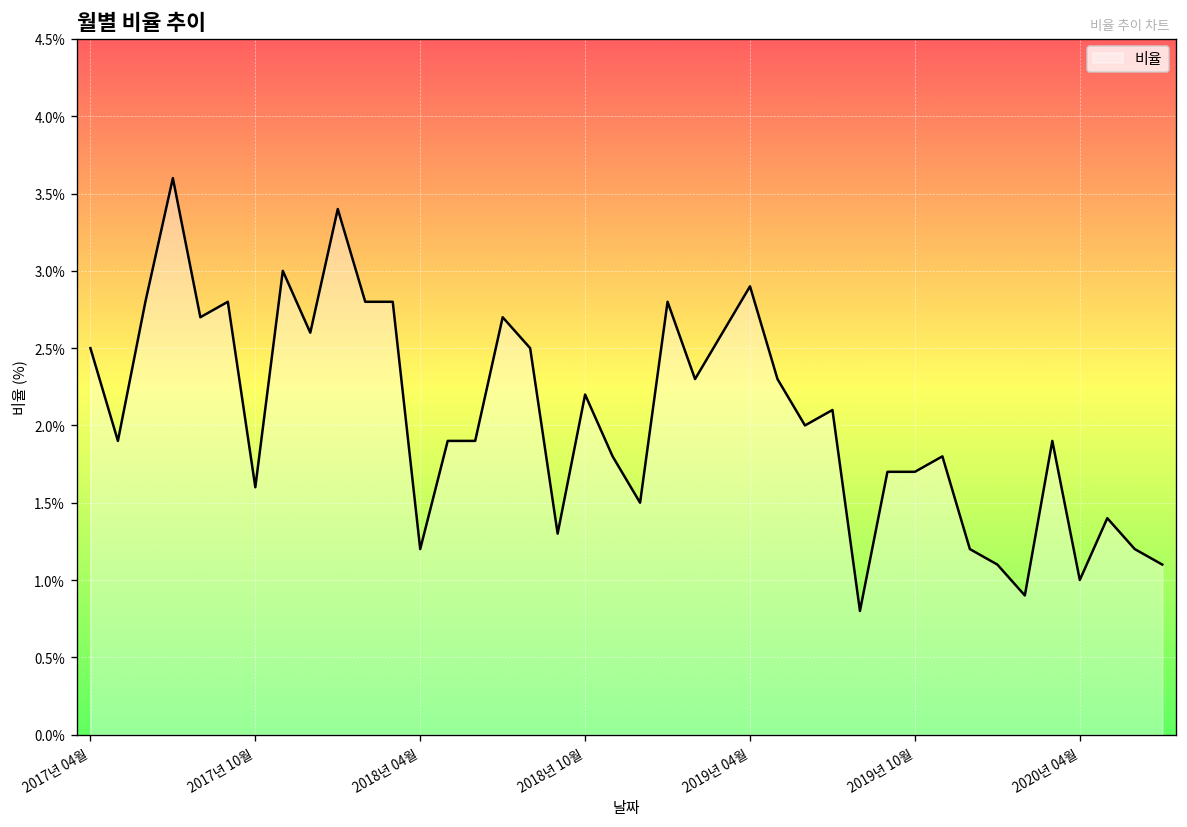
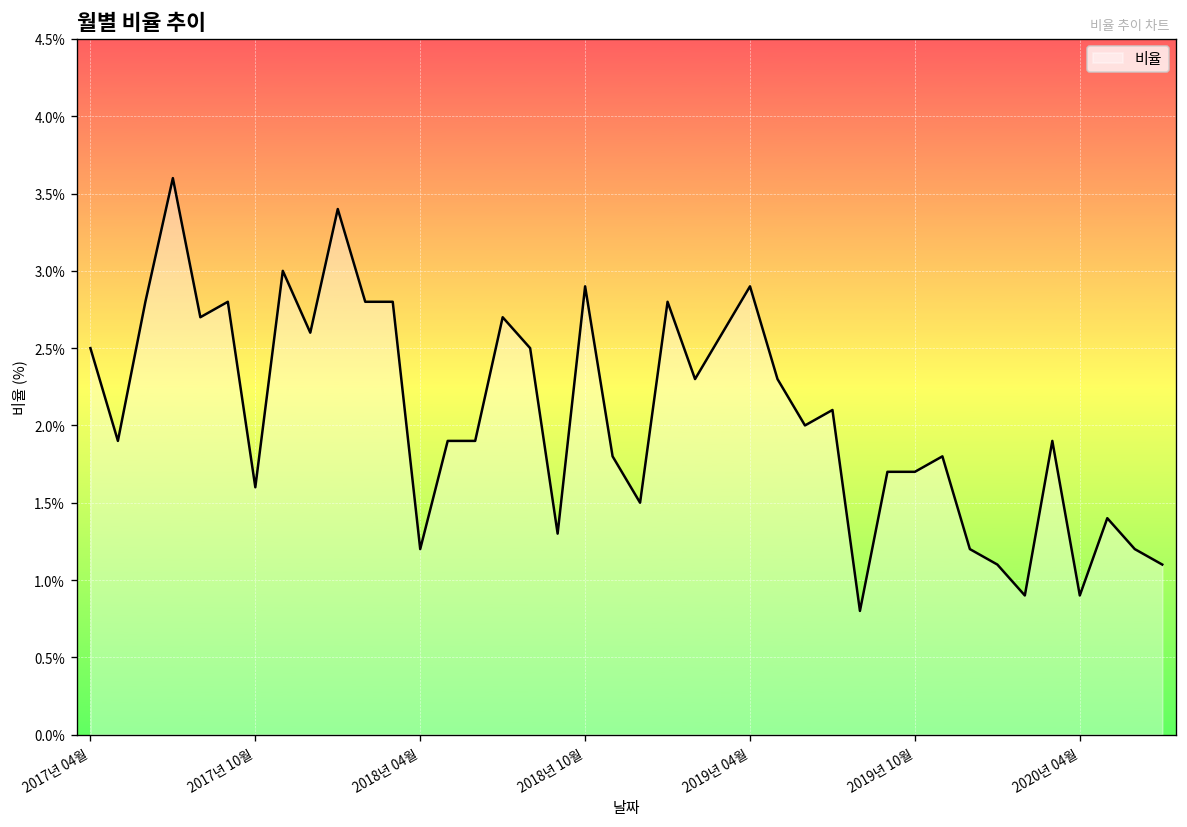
2018년 10월: 2.2% -> 2.9%
2020년 04월: 1.0% -> 0.9%
